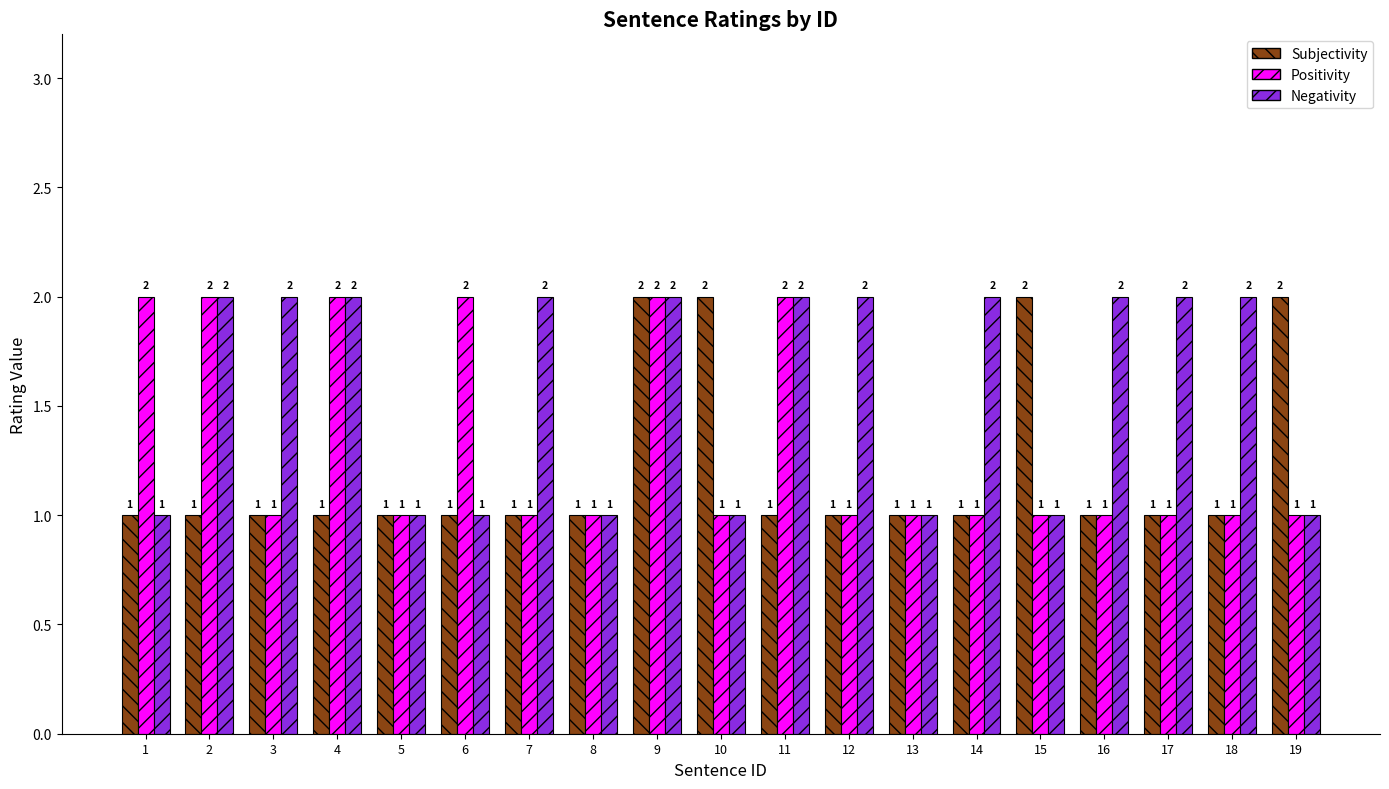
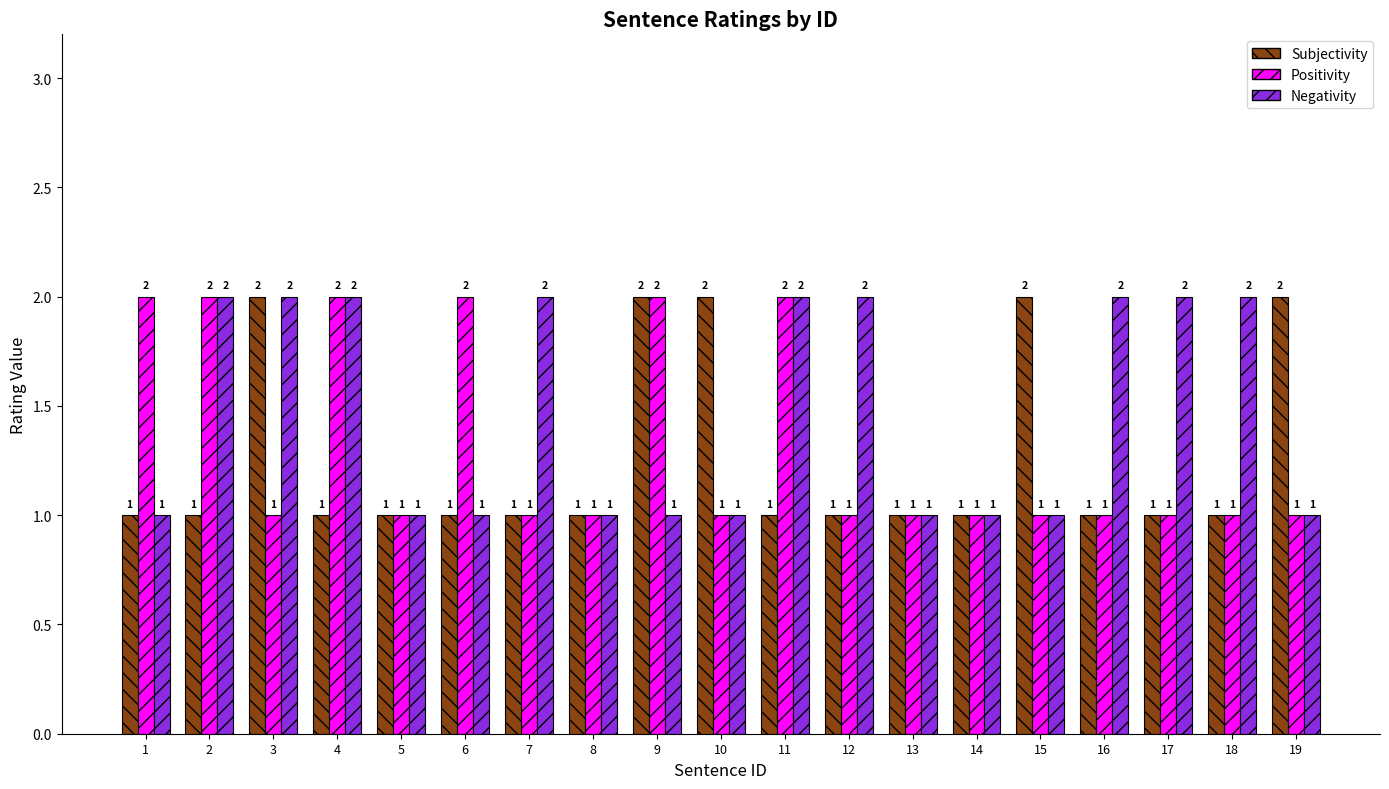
Subjectivity, 3: 1 -> 2
Negativity, 9: 2 -> 1
Negativity, 14: 2 -> 1
